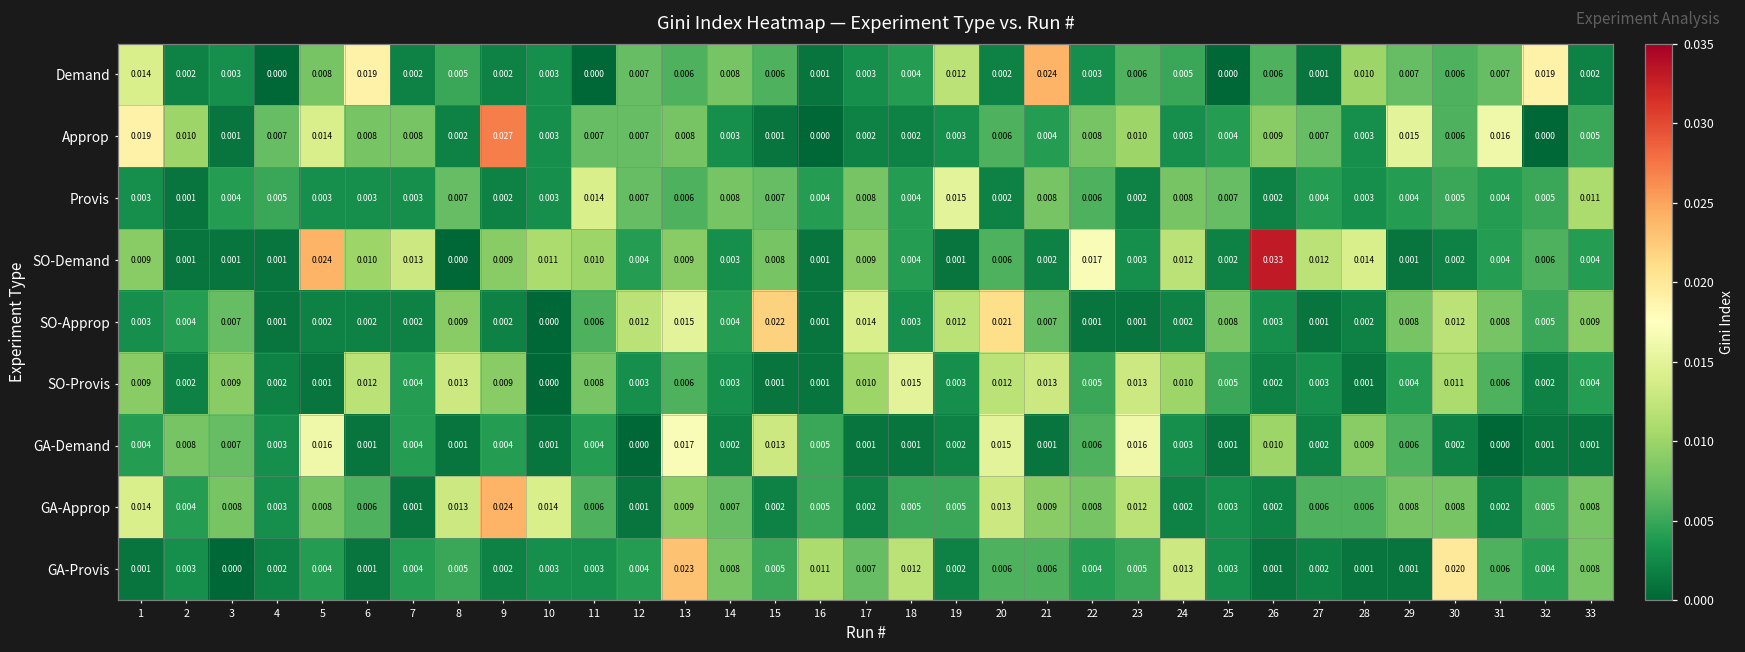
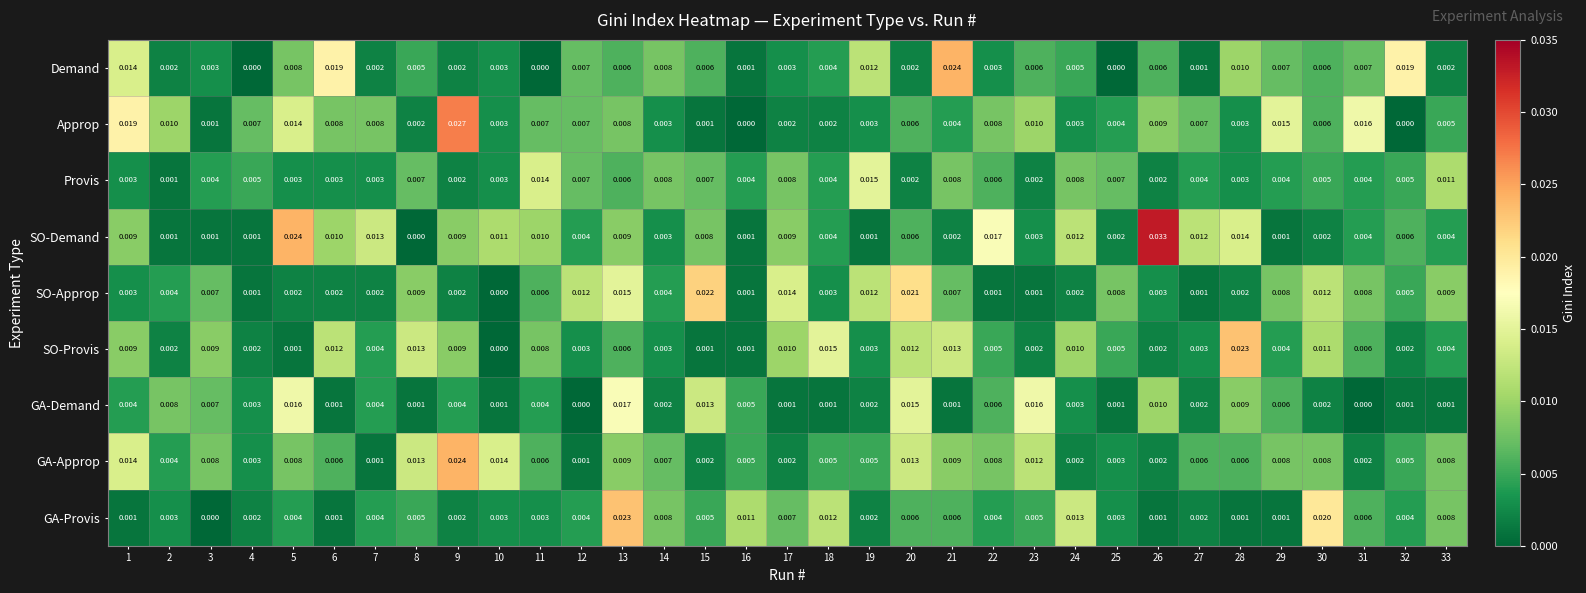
SO-Provis, 23: 0.013 -> 0.002
SO-Provis, 28: 0.001 -> 0.023
